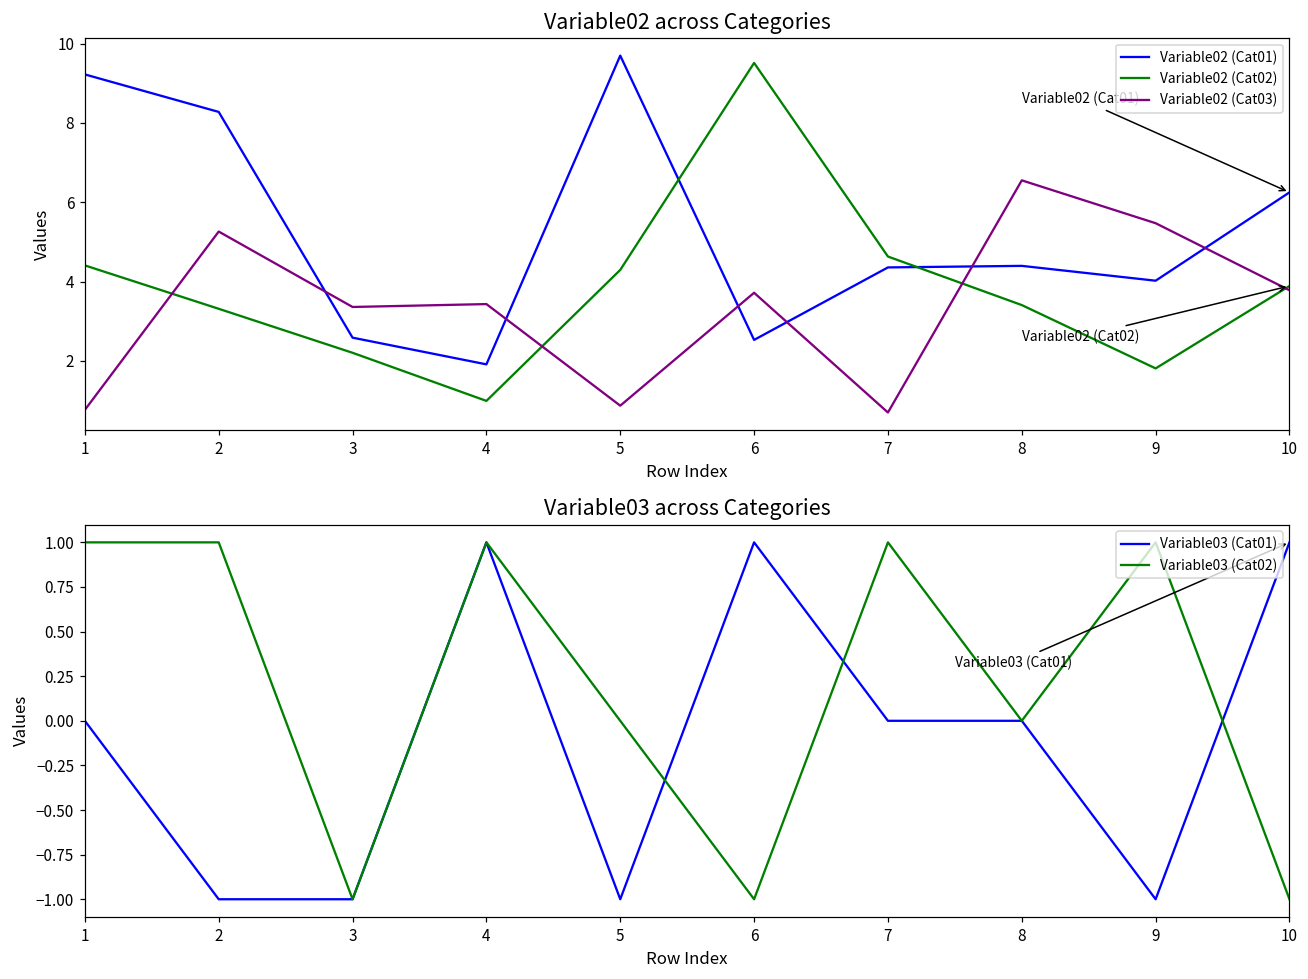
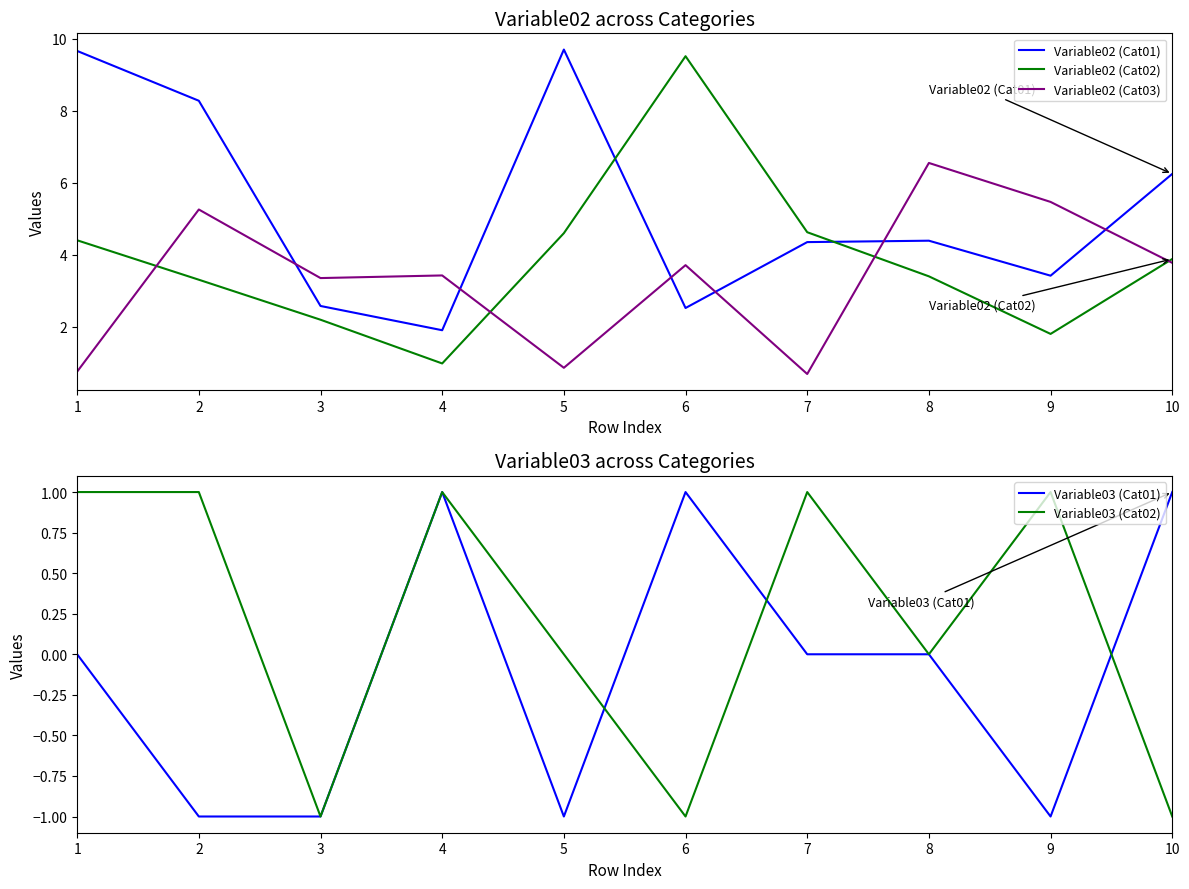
Variable02 across Categories, Variable02 (Cat01), 1: 9.2 -> 9.7
Variable02 across Categories, Variable02 (Cat02), 5: 4.3 -> 4.6
Variable02 across Categories, Variable02 (Cat01), 9: 4.0 -> 3.4
